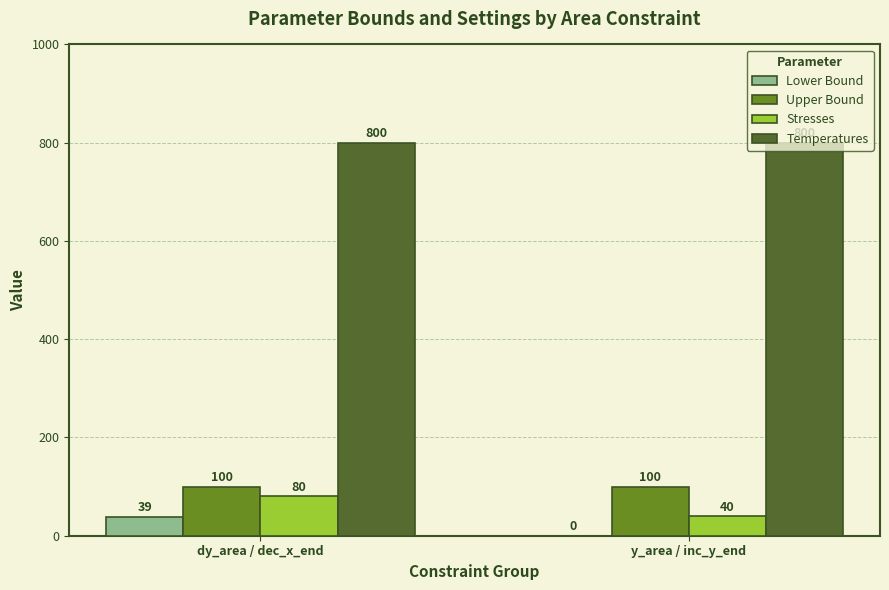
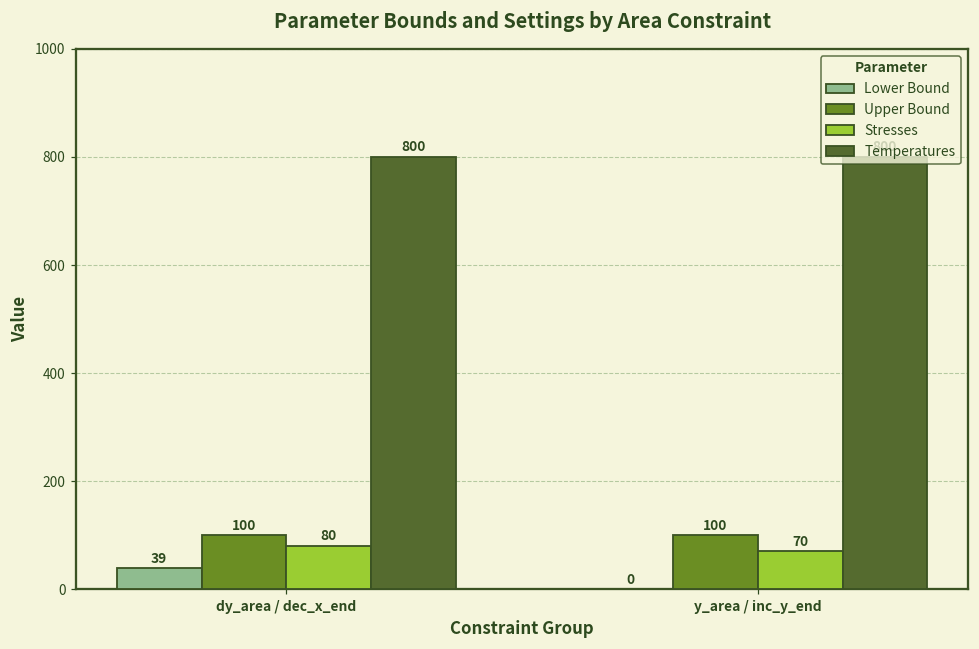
Stresses, y_area / inc_y_end: 40 -> 70
